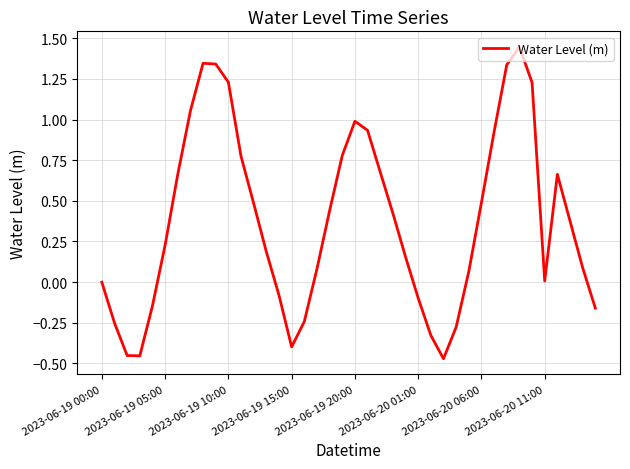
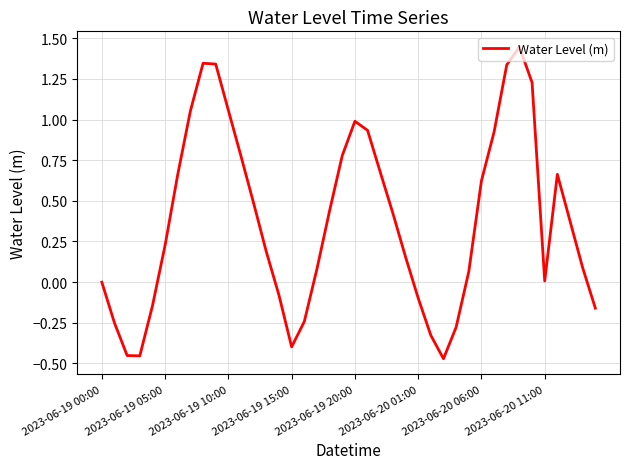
2023-06-19 10:00: 1.23 -> 1.06
2023-06-20 06:00: 0.49 -> 0.62
